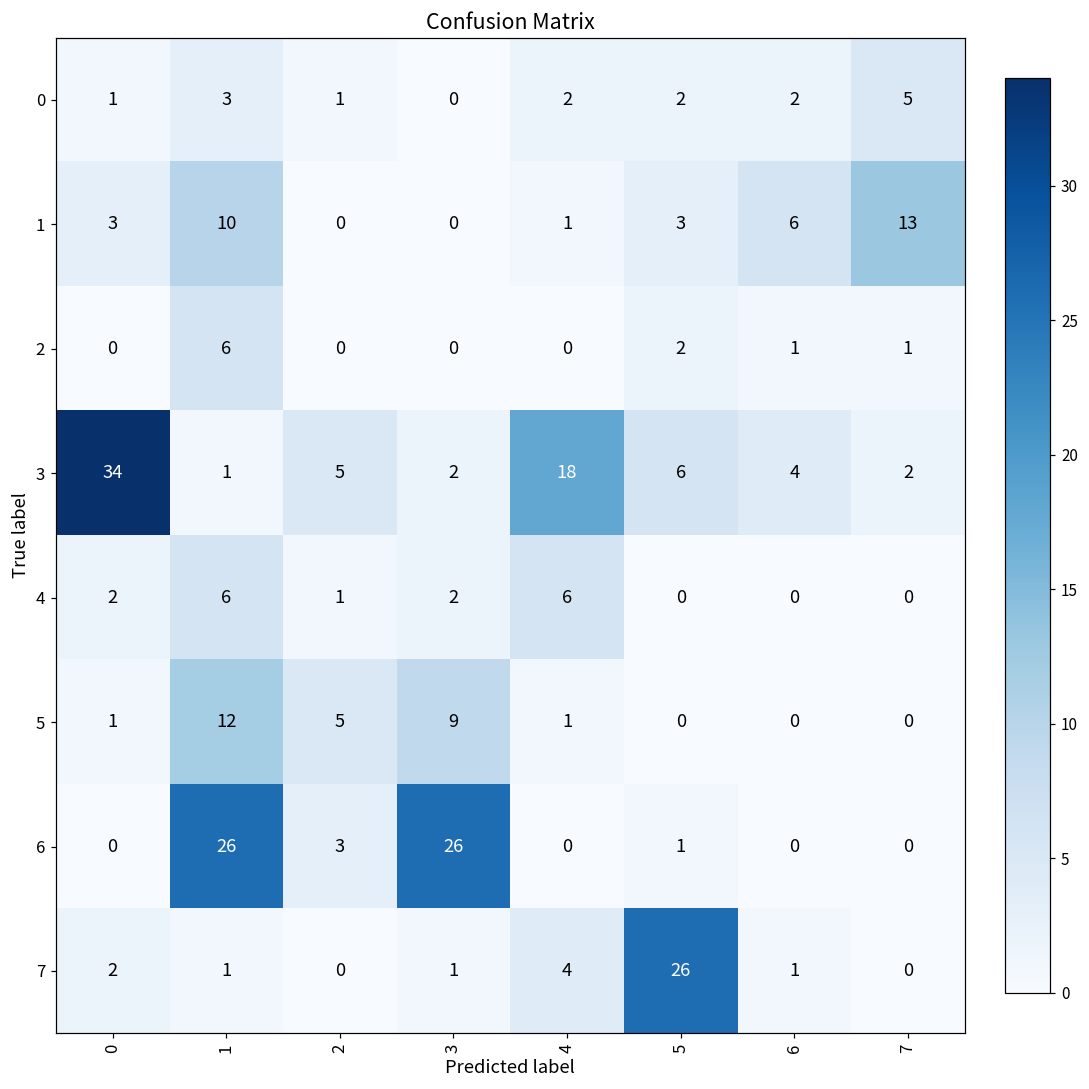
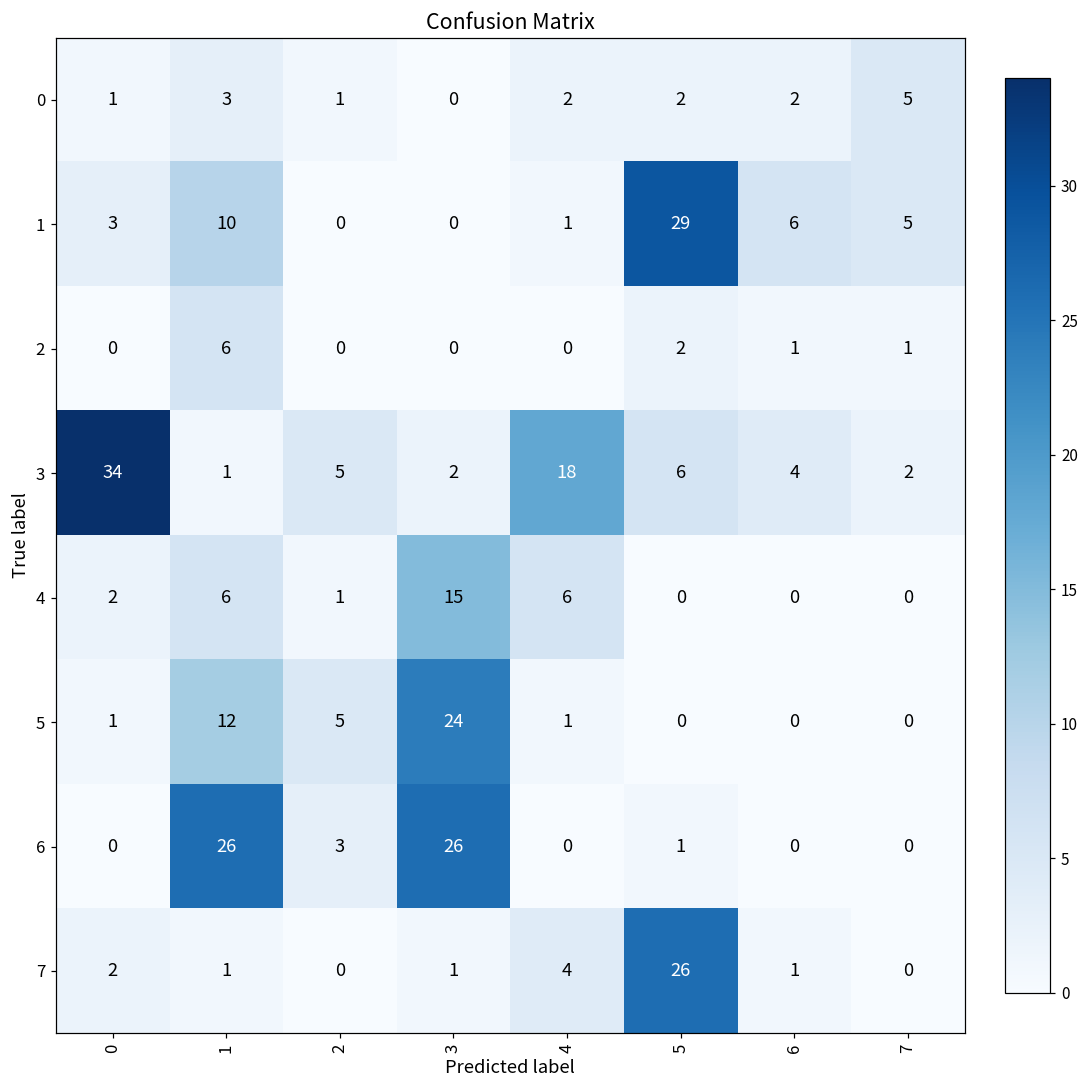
1, 5: 3 -> 29
1, 7: 13 -> 5
4, 3: 2 -> 15
5, 3: 9 -> 24
